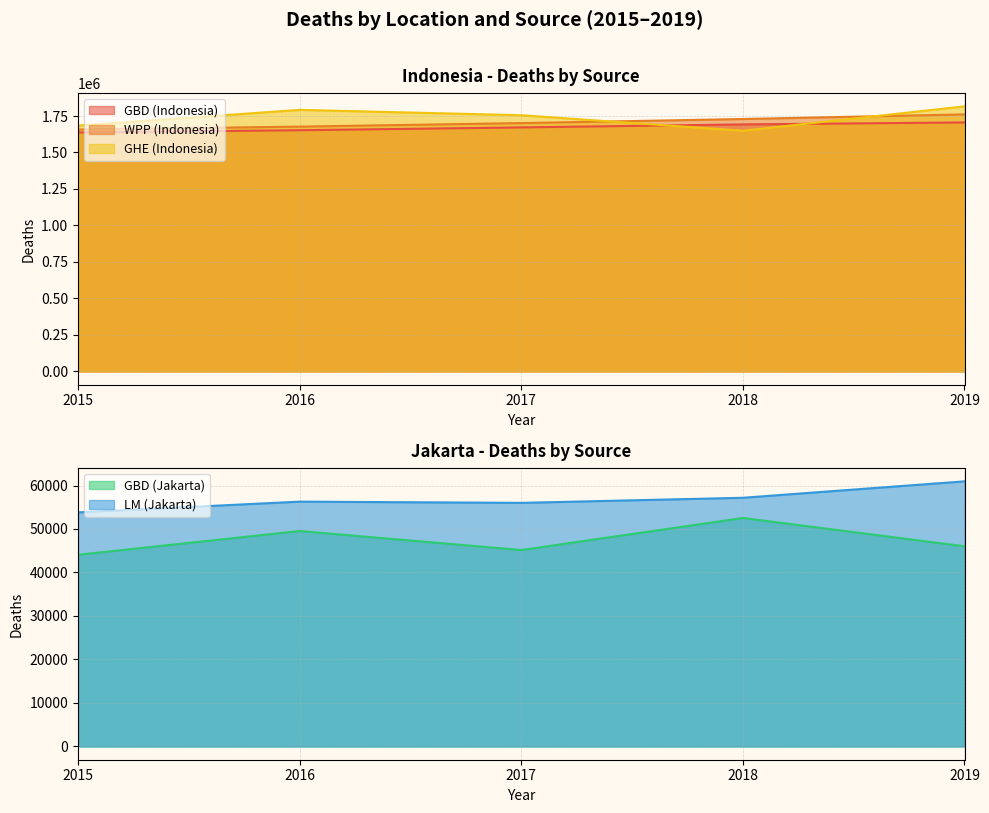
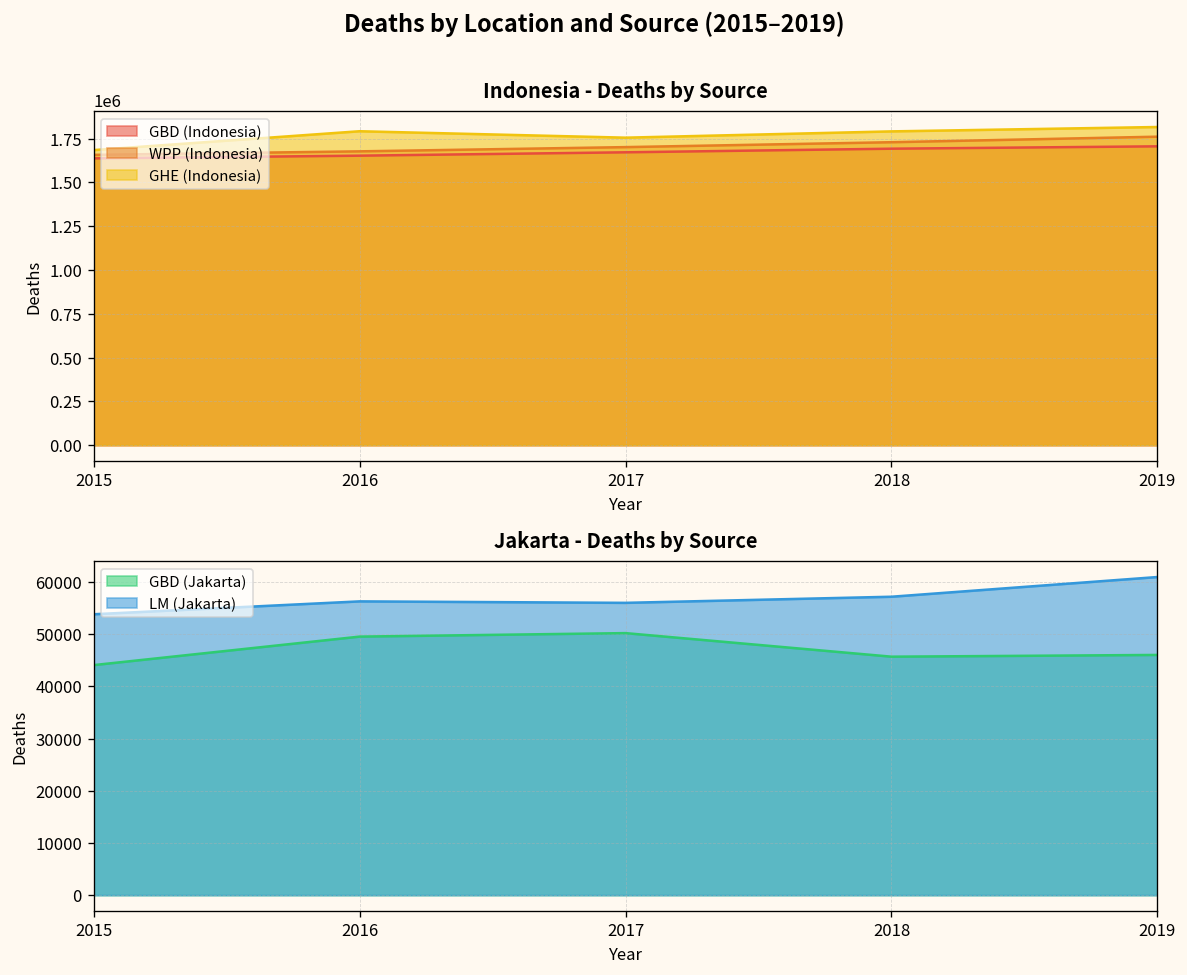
Indonesia - Deaths by Source, GHE (Indonesia), 2018: 1650000 -> 1790000
Jakarta - Deaths by Source, GBD (Jakarta), 2017: 45000 -> 50000
Jakarta - Deaths by Source, GBD (Jakarta), 2018: 53000 -> 46000
